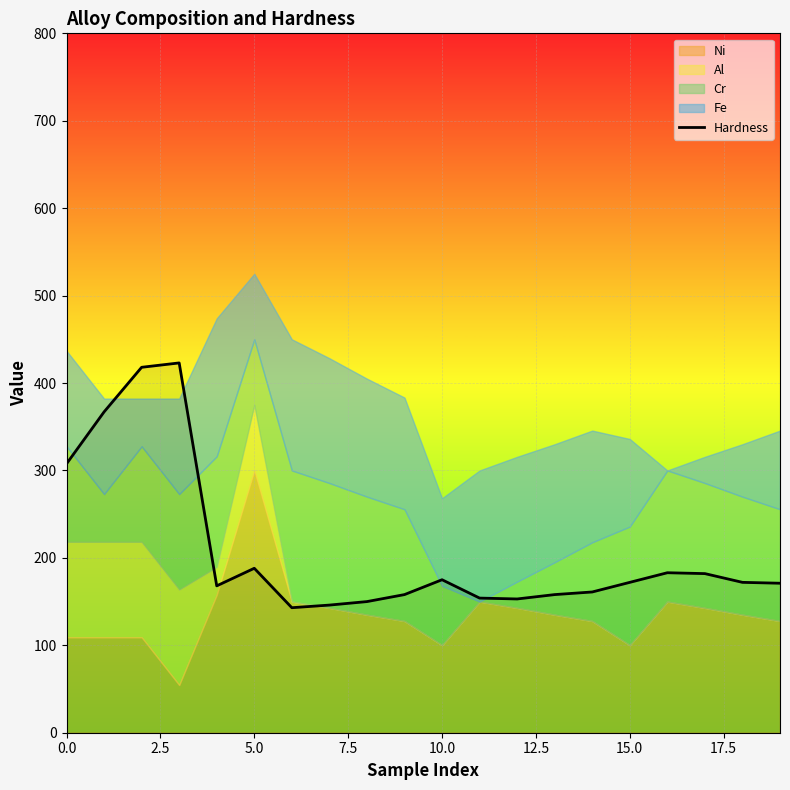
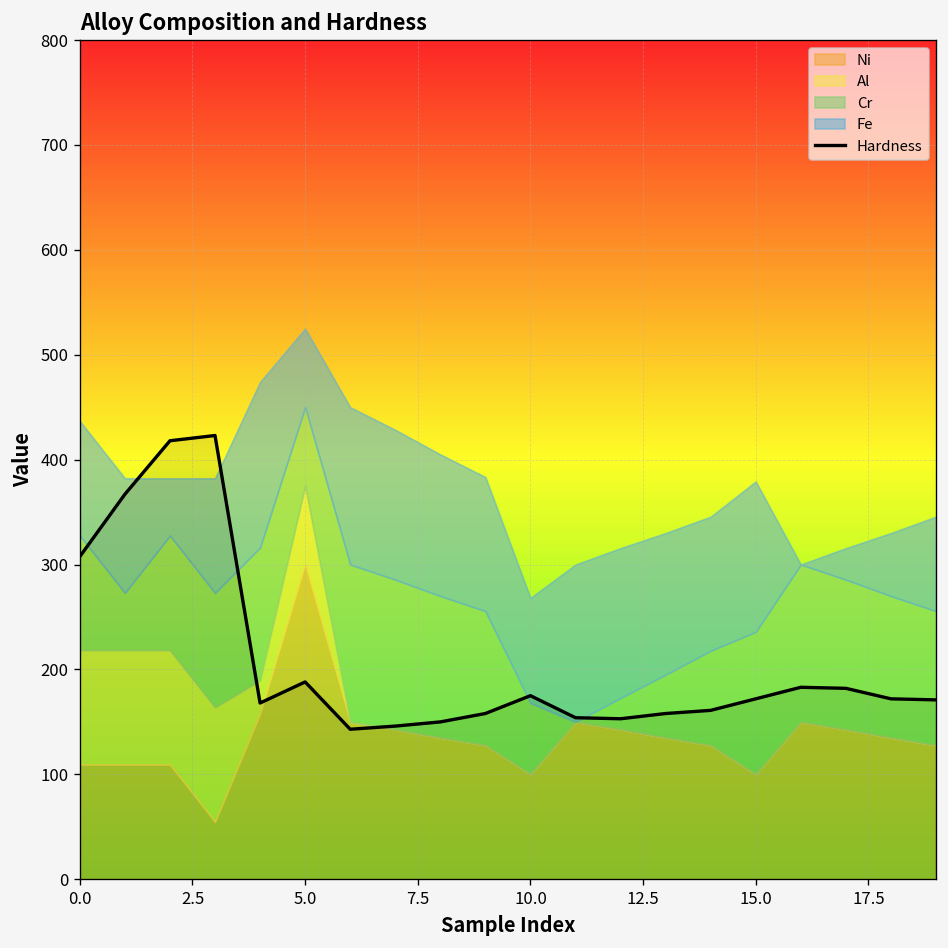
Fe, 15.0: 100 -> 140
